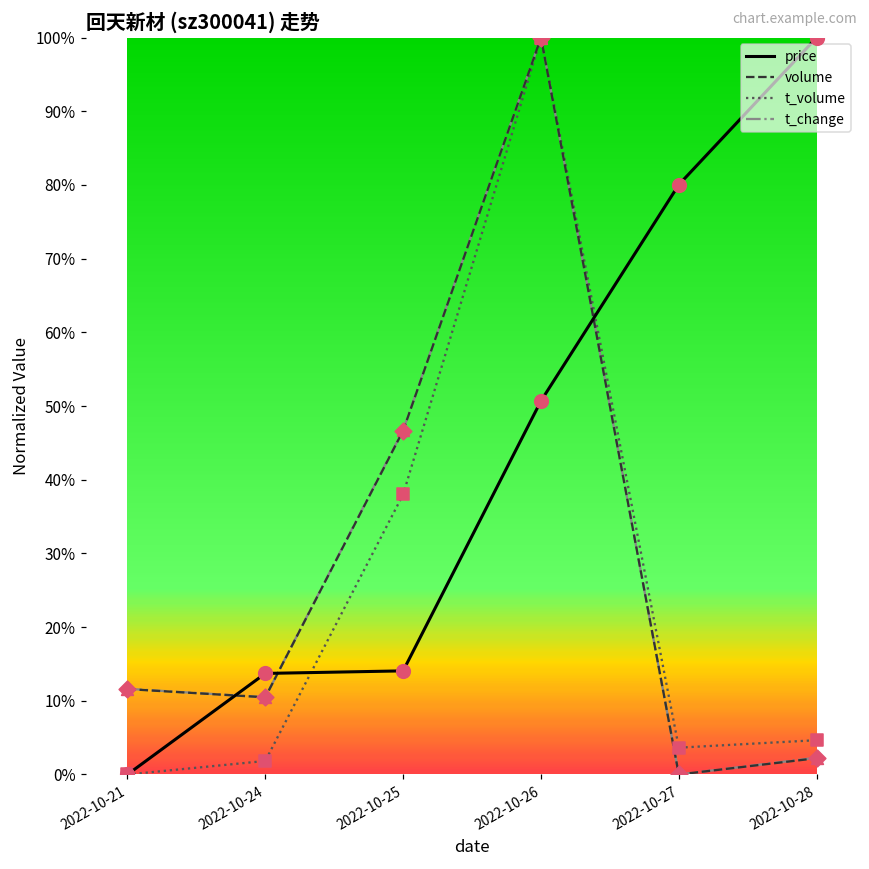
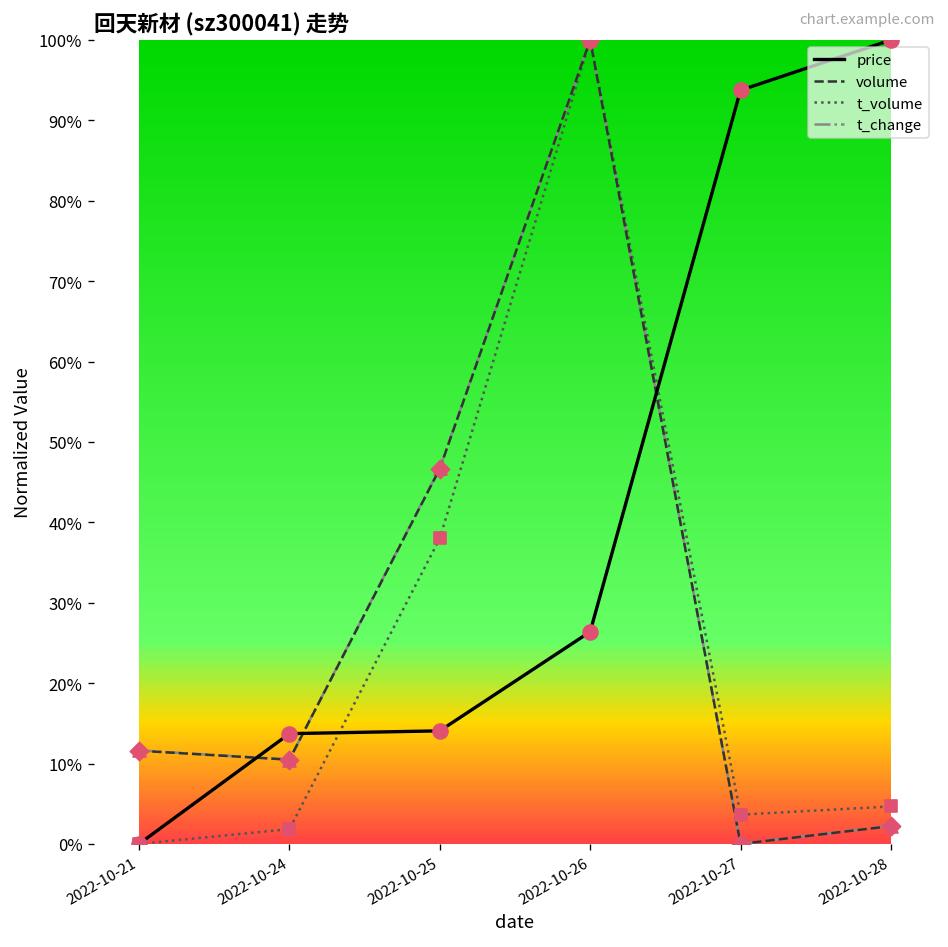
price, 2022-10-26: 51% -> 26%
price, 2022-10-27: 80% -> 94%
